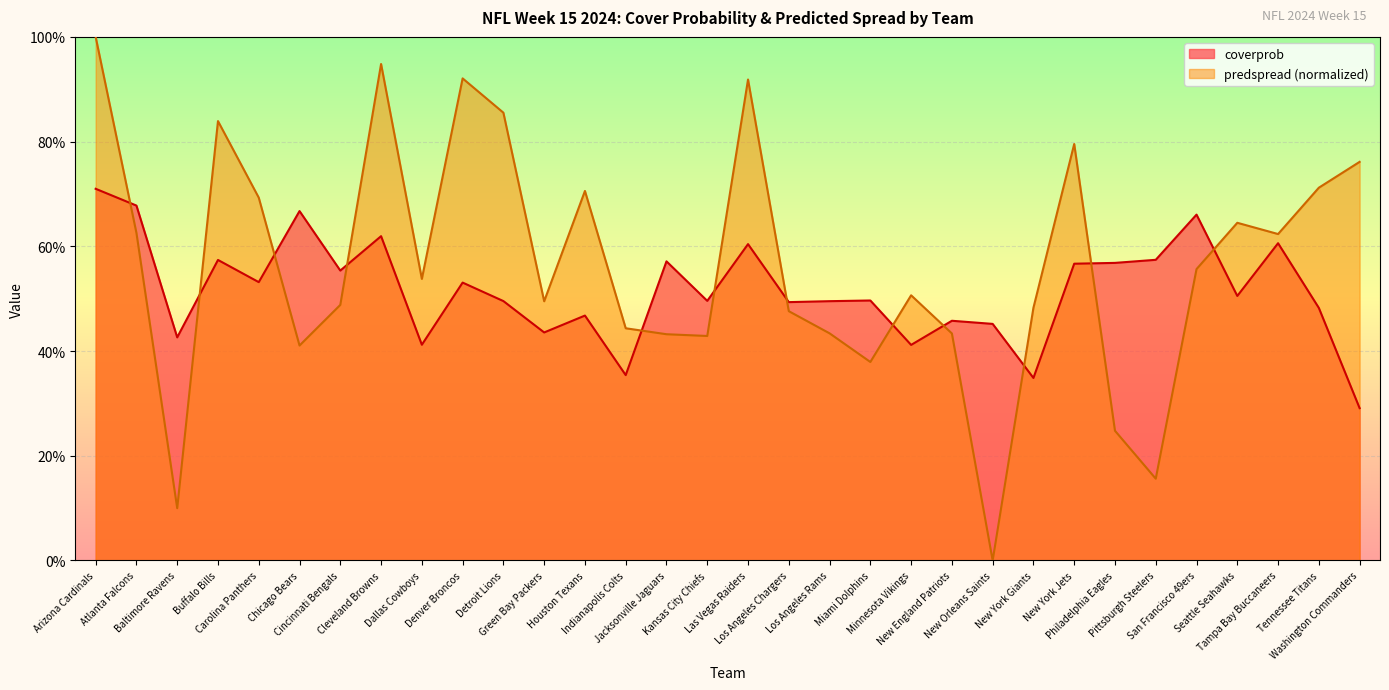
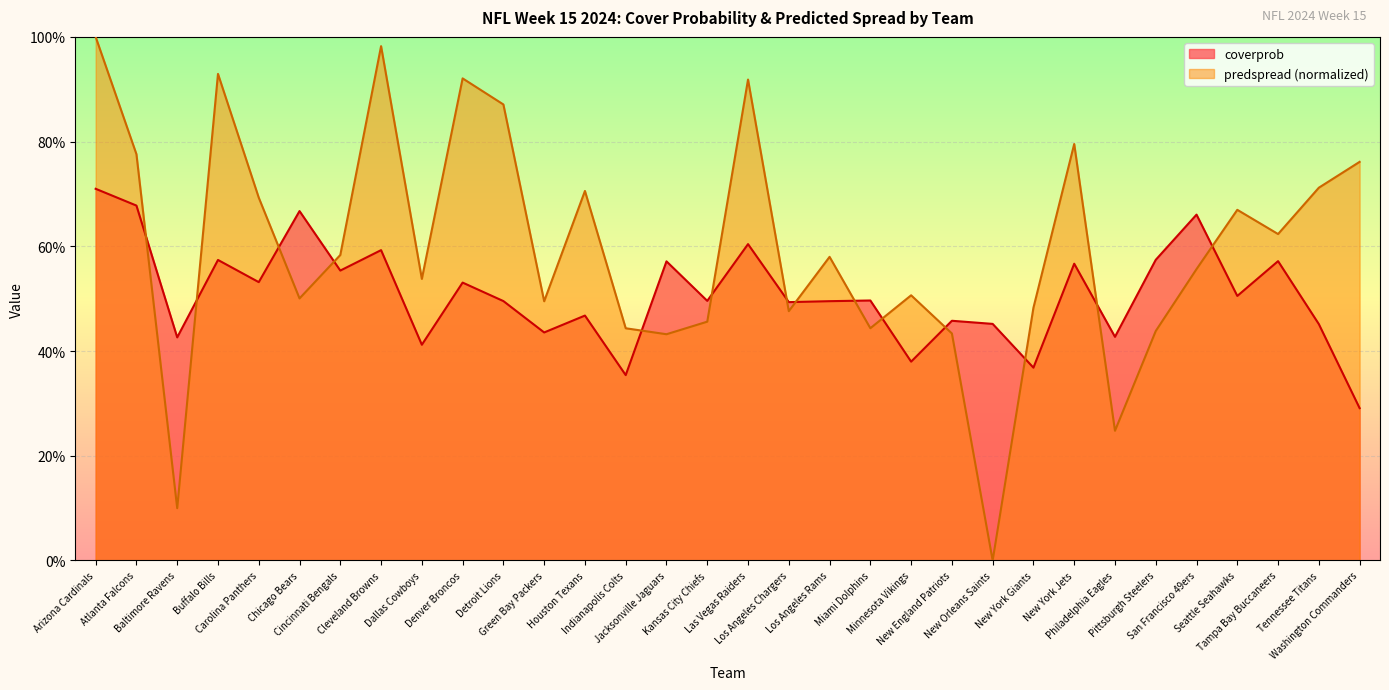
predspread (normalized), Atlanta Falcons: 63% -> 78%
predspread (normalized), Buffalo Bills: 84% -> 93%
predspread (normalized), Chicago Bears: 41% -> 50%
predspread (normalized), Cincinnati Bengals: 49% -> 58%
coverprob, Cleveland Browns: 62% -> 59%
predspread (normalized), Cleveland Browns: 95% -> 98%
predspread (normalized), Detroit Lions: 86% -> 87%
predspread (normalized), Kansas City Chiefs: 43% -> 46%
predspread (normalized), Los Angeles Rams: 43% -> 58%
predspread (normalized), Miami Dolphins: 38% -> 44%
coverprob, Minnesota Vikings: 41% -> 38%
coverprob, New York Giants: 35% -> 37%
coverprob, Philadelphia Eagles: 57% -> 43%
predspread (normalized), Pittsburgh Steelers: 16% -> 44%
predspread (normalized), Seattle Seahawks: 64% -> 67%
coverprob, Tampa Bay Buccaneers: 61% -> 57%
coverprob, Tennessee Titans: 48% -> 45%
